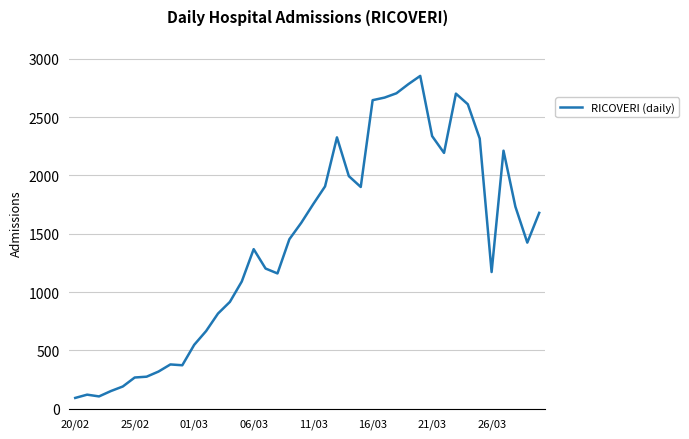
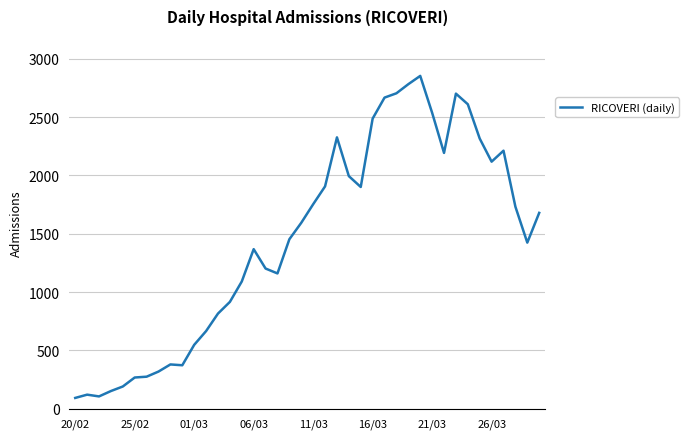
16/03: 2650 -> 2490
21/03: 2340 -> 2540
26/03: 1170 -> 2120
